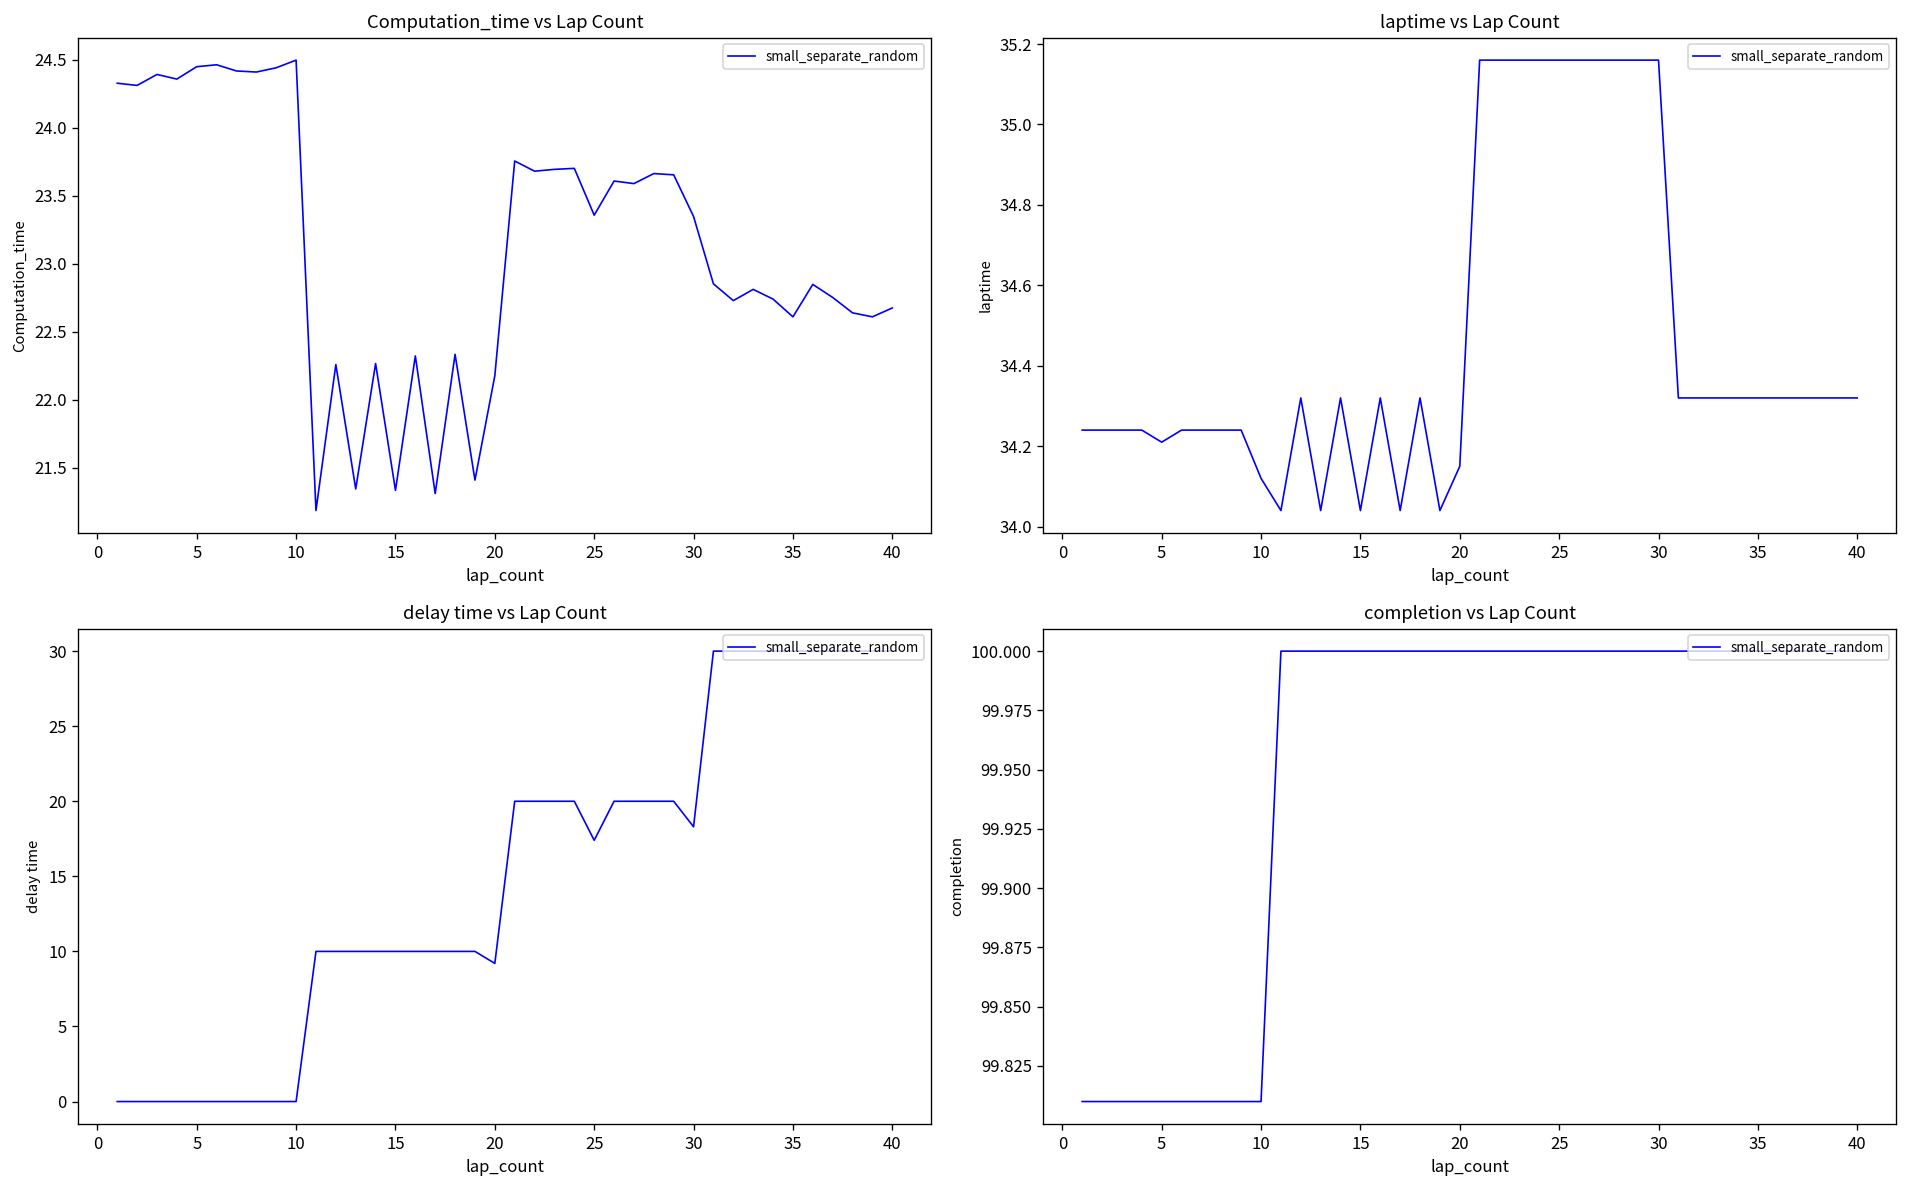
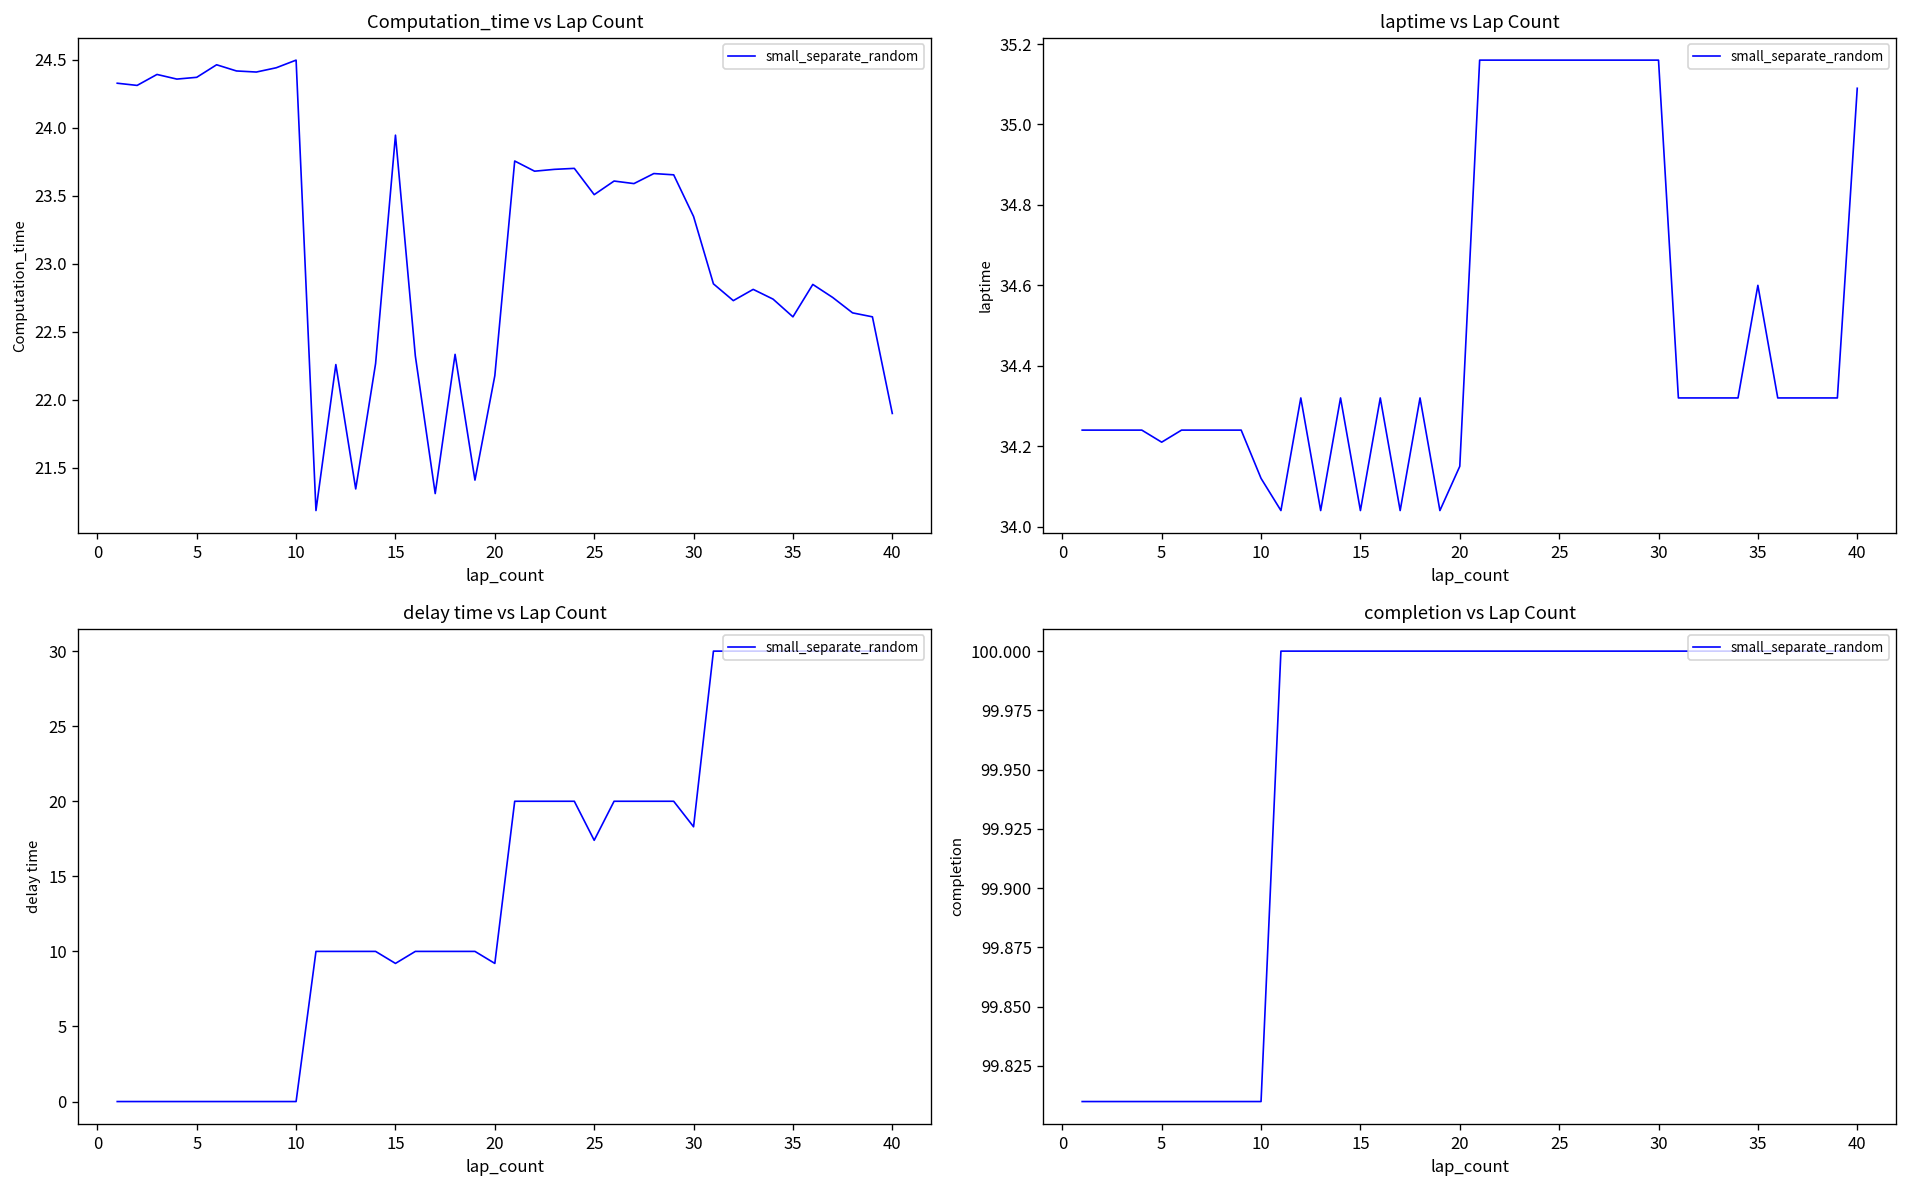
Computation_time vs Lap Count, 5: 24.45 -> 24.37
Computation_time vs Lap Count, 15: 21.33 -> 23.95
Computation_time vs Lap Count, 25: 23.36 -> 23.51
Computation_time vs Lap Count, 40: 22.67 -> 21.90
laptime vs Lap Count, 35: 34.32 -> 34.60
laptime vs Lap Count, 40: 34.32 -> 35.09
delay time vs Lap Count, 15: 10.0 -> 9.2
